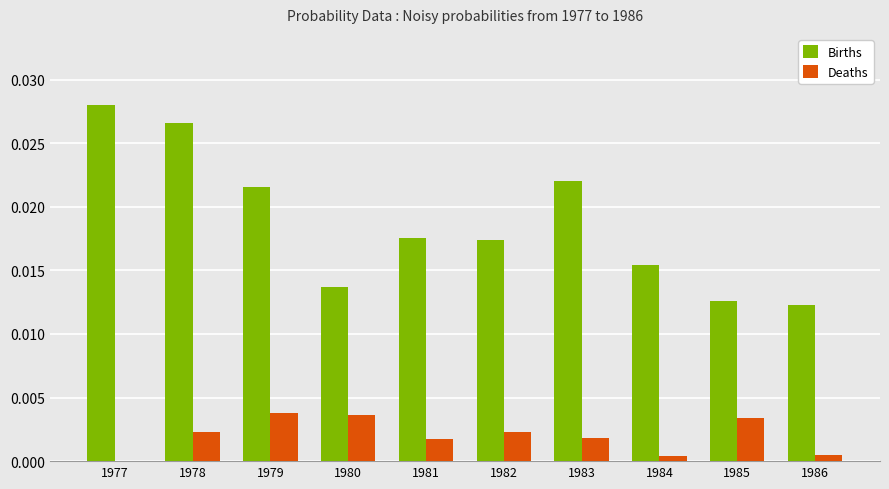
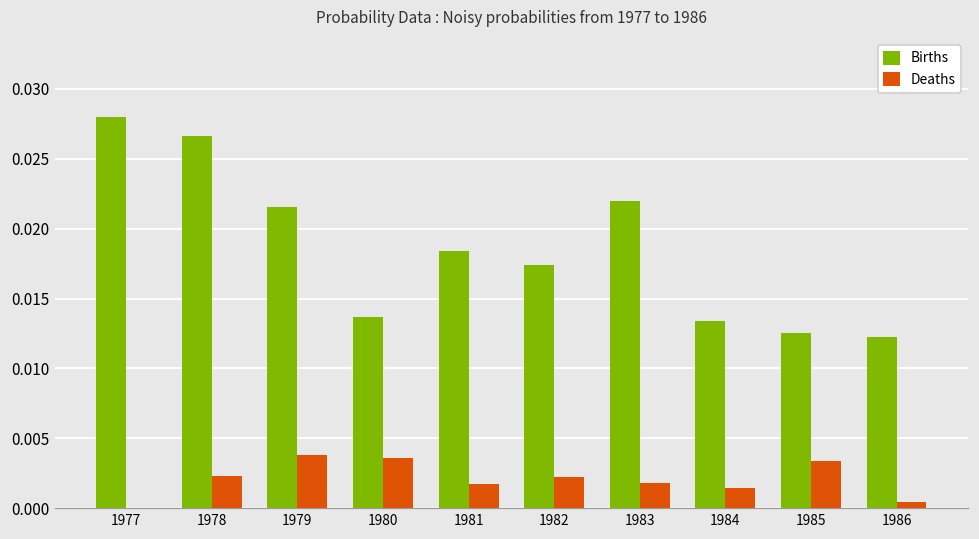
Births, 1981: 0.0175 -> 0.0184
Births, 1984: 0.0154 -> 0.0134
Deaths, 1984: 0.0004 -> 0.0015
